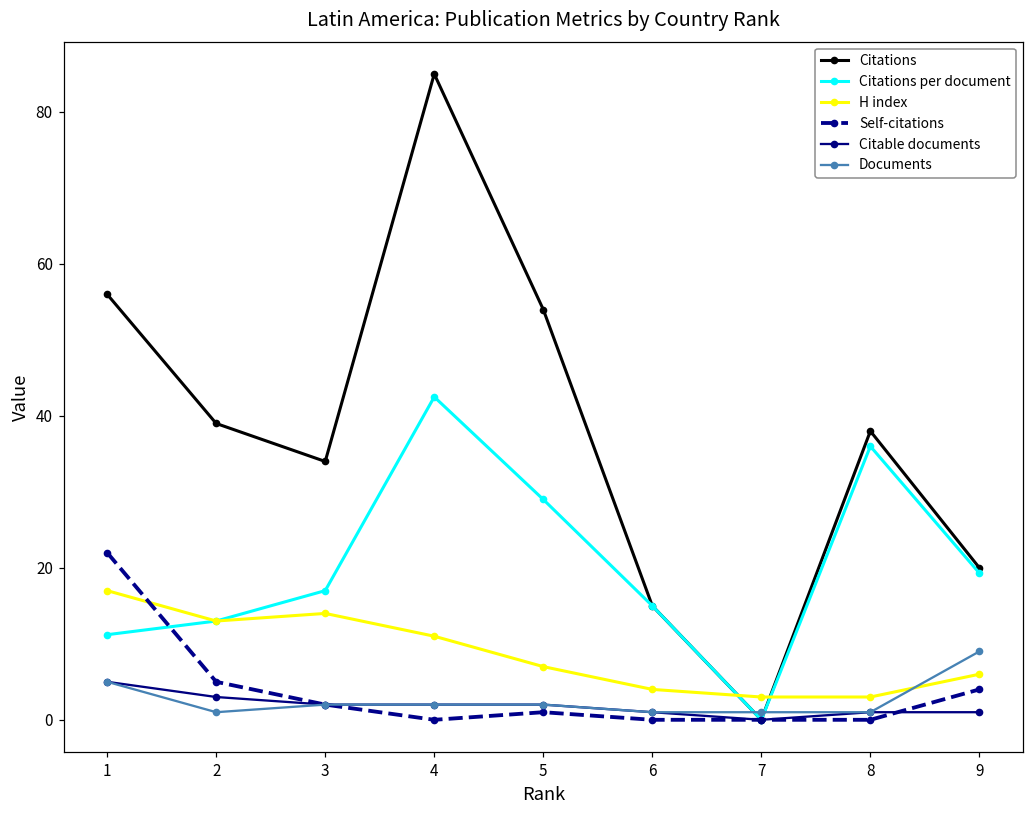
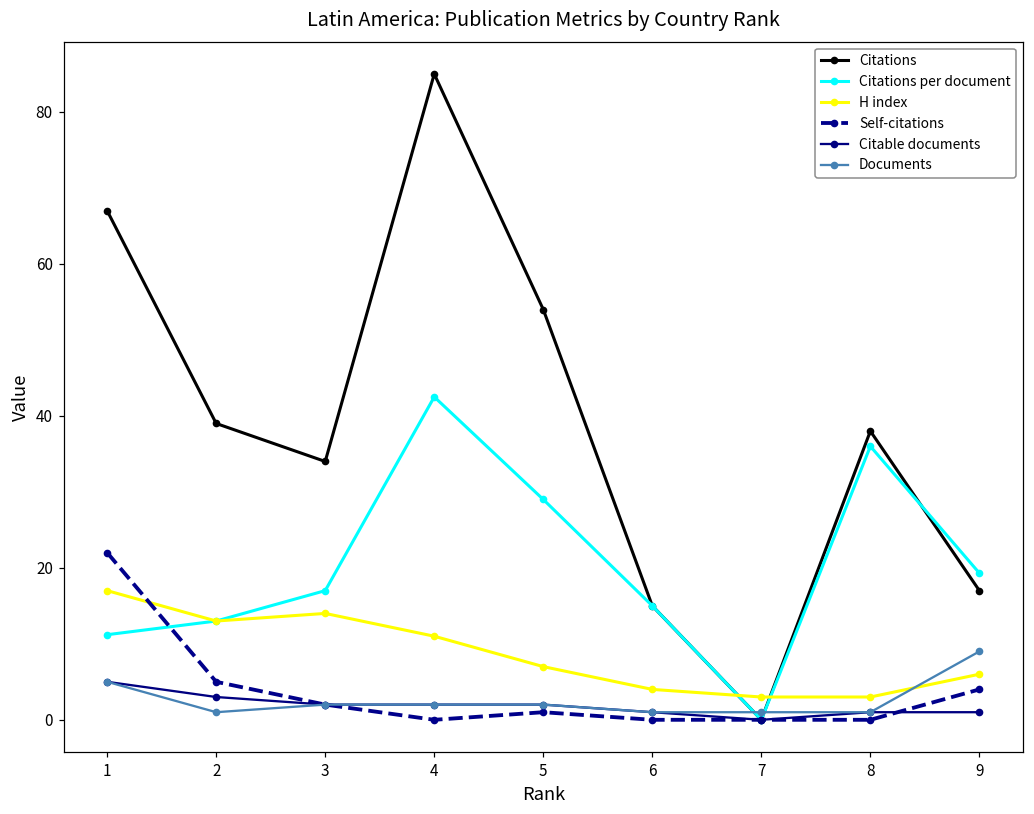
Citations, 1: 56 -> 67
Citations, 9: 20 -> 17
